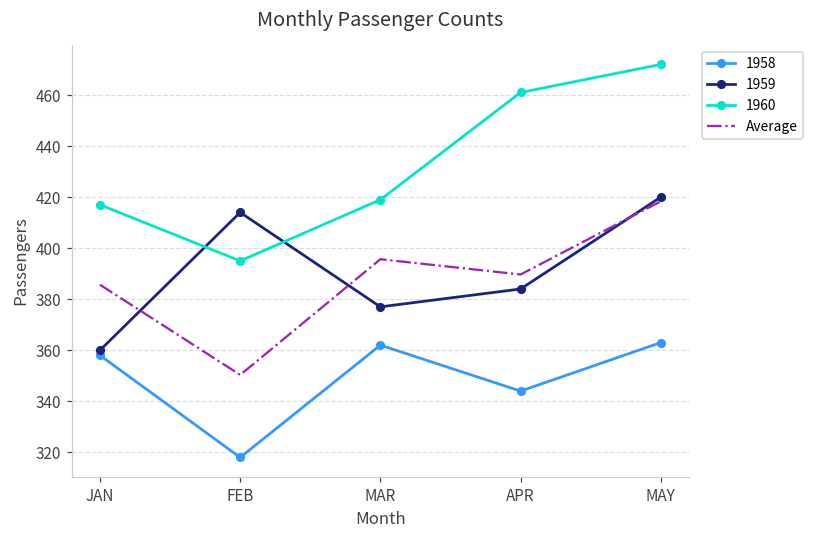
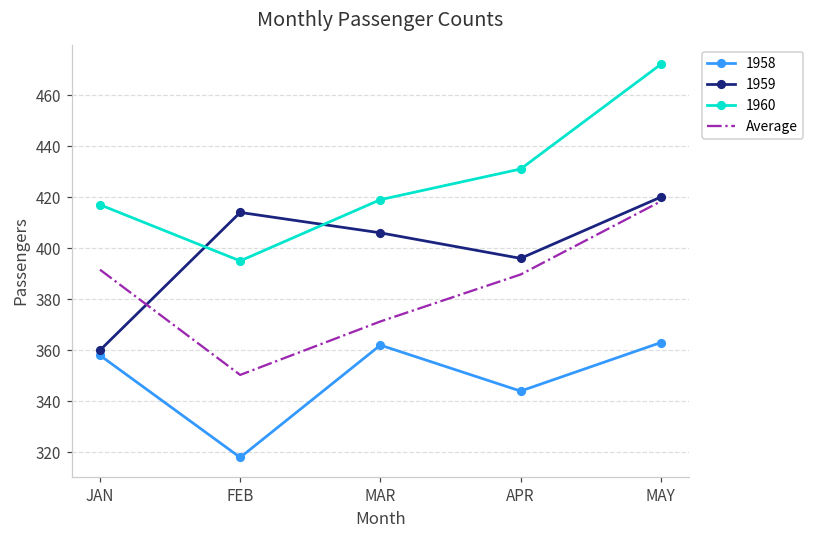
Average, JAN: 386 -> 392
1959, MAR: 377 -> 406
Average, MAR: 396 -> 371
1959, APR: 384 -> 396
1960, APR: 461 -> 431
